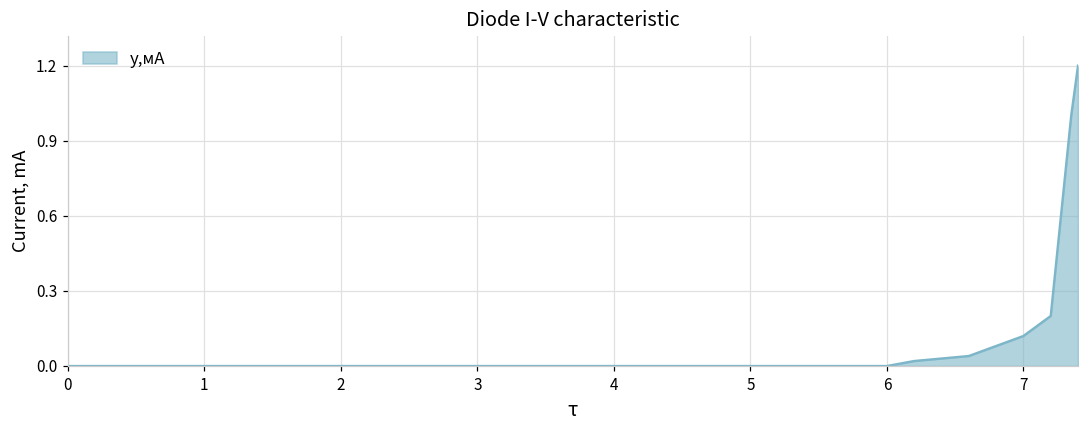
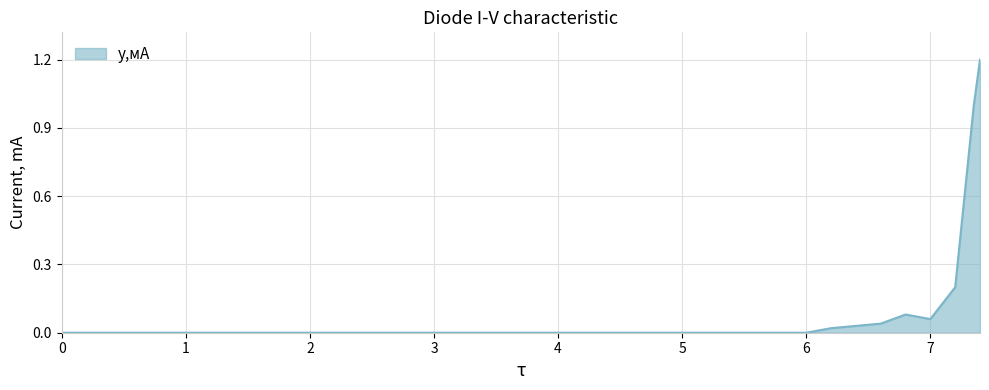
7: 0.12 -> 0.06
